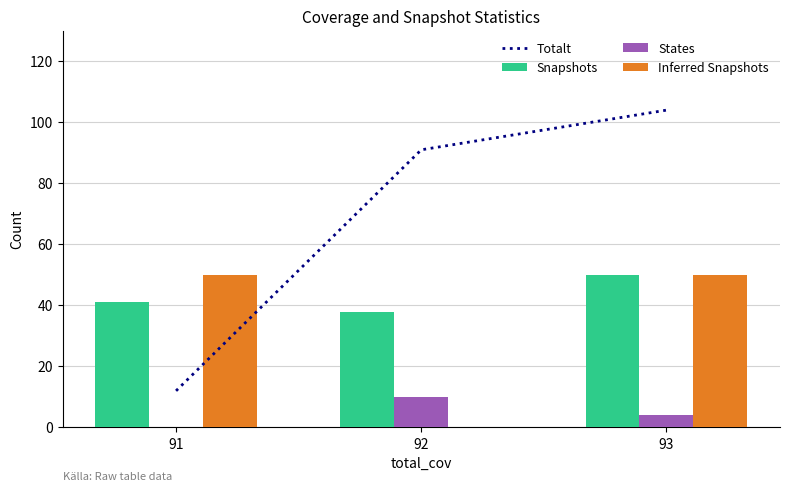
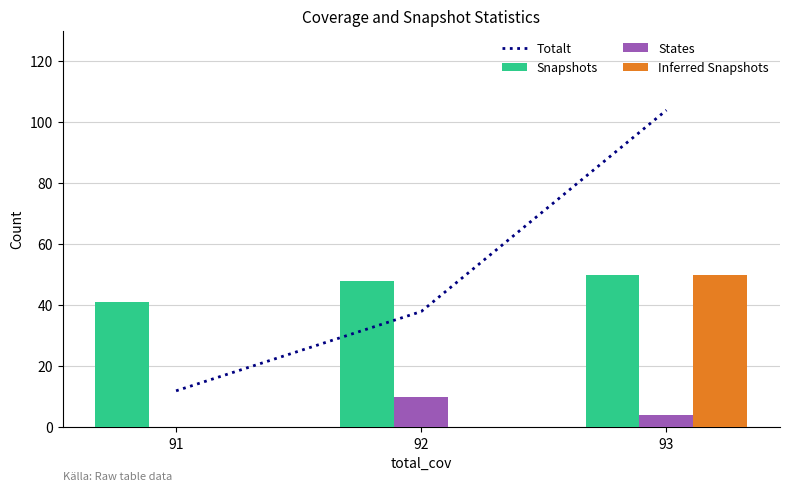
Inferred Snapshots, 91: 50 -> 0
Snapshots, 92: 38 -> 48
Totalt, 92: 91 -> 38
